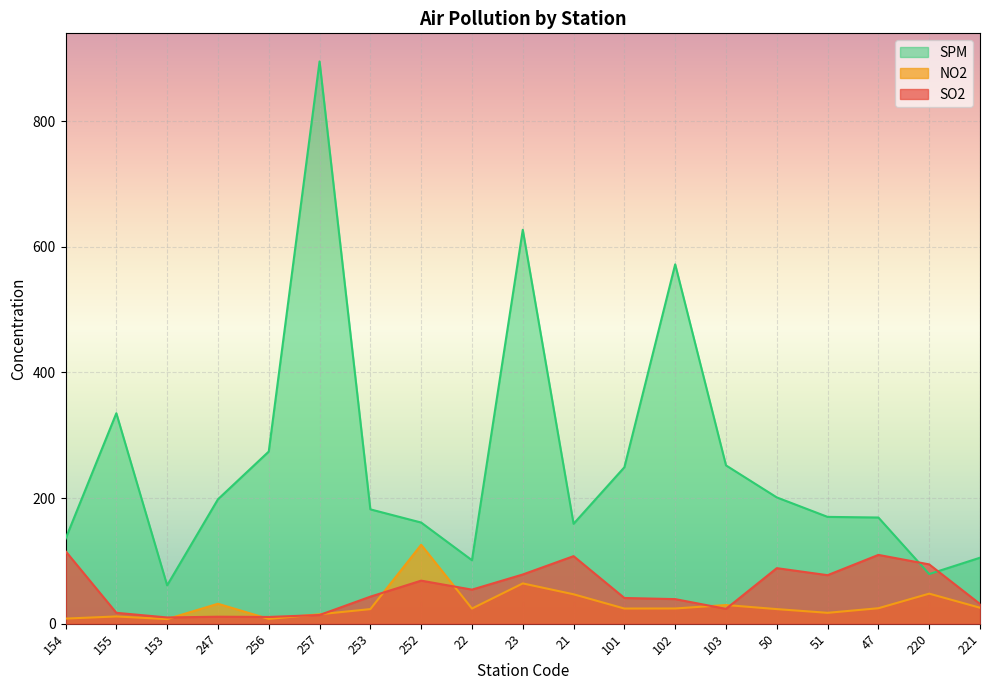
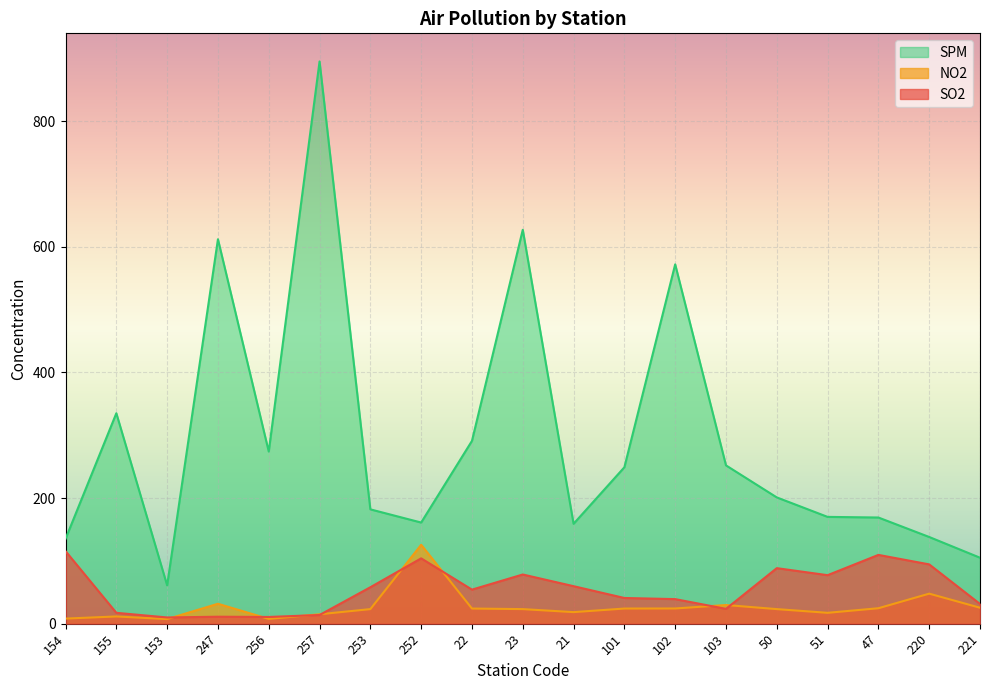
SPM, 247: 200 -> 610
SO2, 253: 40 -> 60
SO2, 252: 70 -> 100
SPM, 22: 100 -> 290
NO2, 23: 60 -> 20
NO2, 21: 50 -> 20
SO2, 21: 110 -> 60
SPM, 220: 80 -> 140
